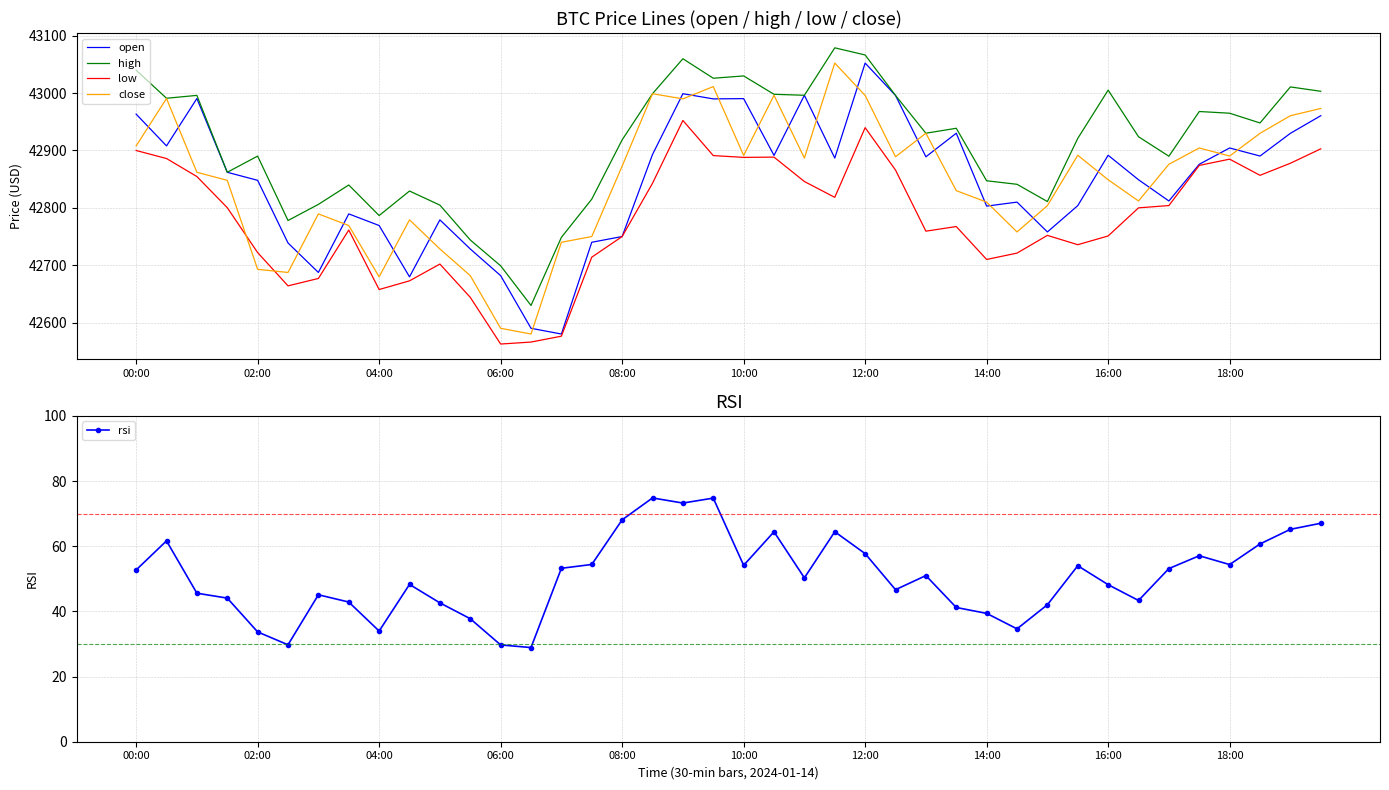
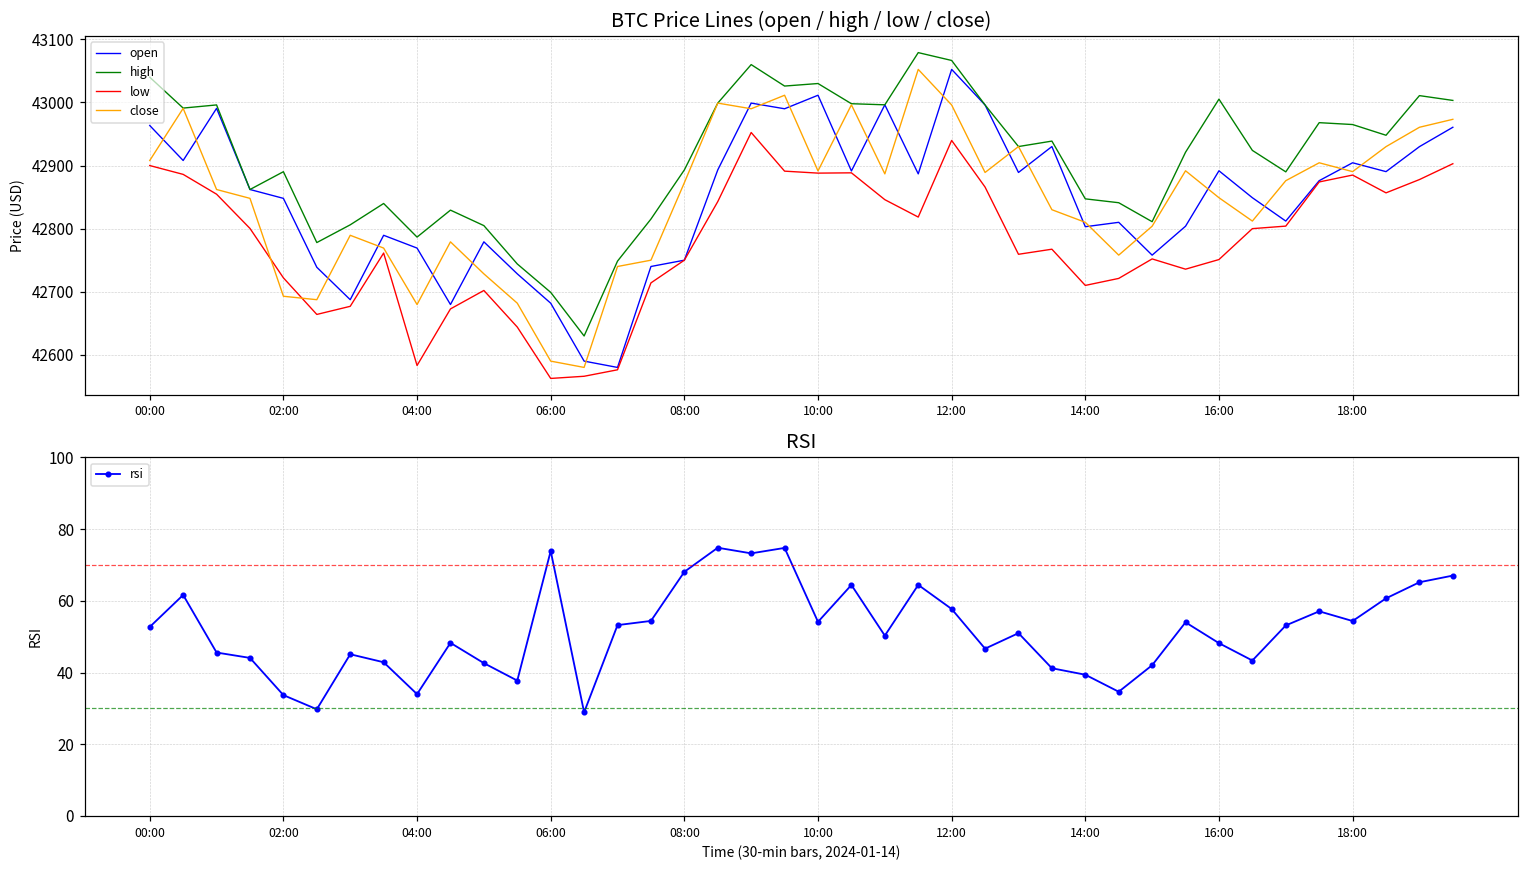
BTC Price Lines (open / high / low / close), low, 04:00: 42660 -> 42580
BTC Price Lines (open / high / low / close), high, 08:00: 42920 -> 42890
BTC Price Lines (open / high / low / close), open, 10:00: 42990 -> 43010
RSI, 06:00: 30 -> 74
